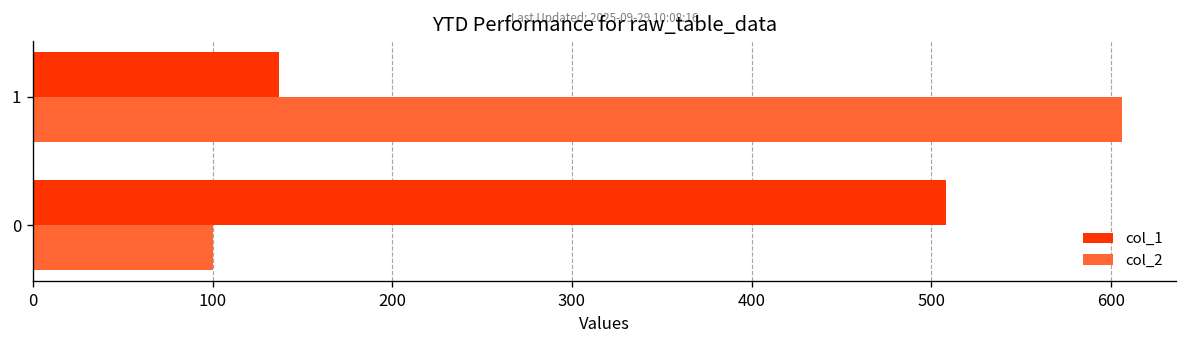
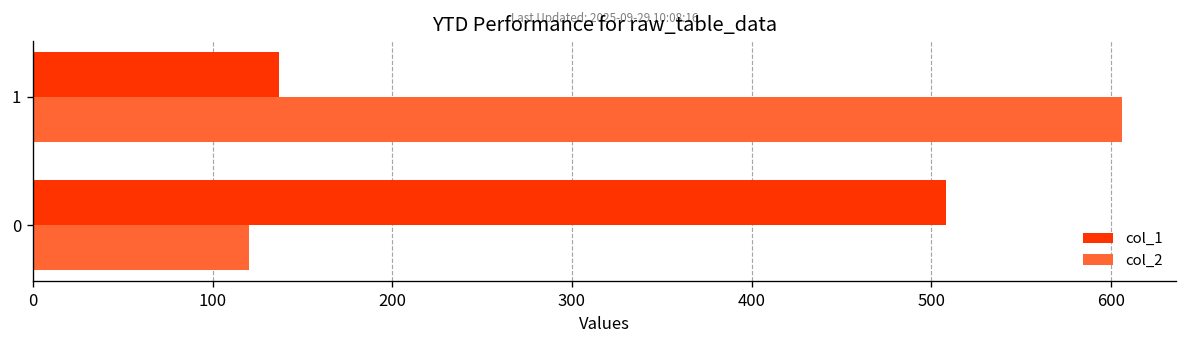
col_2, 0: 100 -> 120
